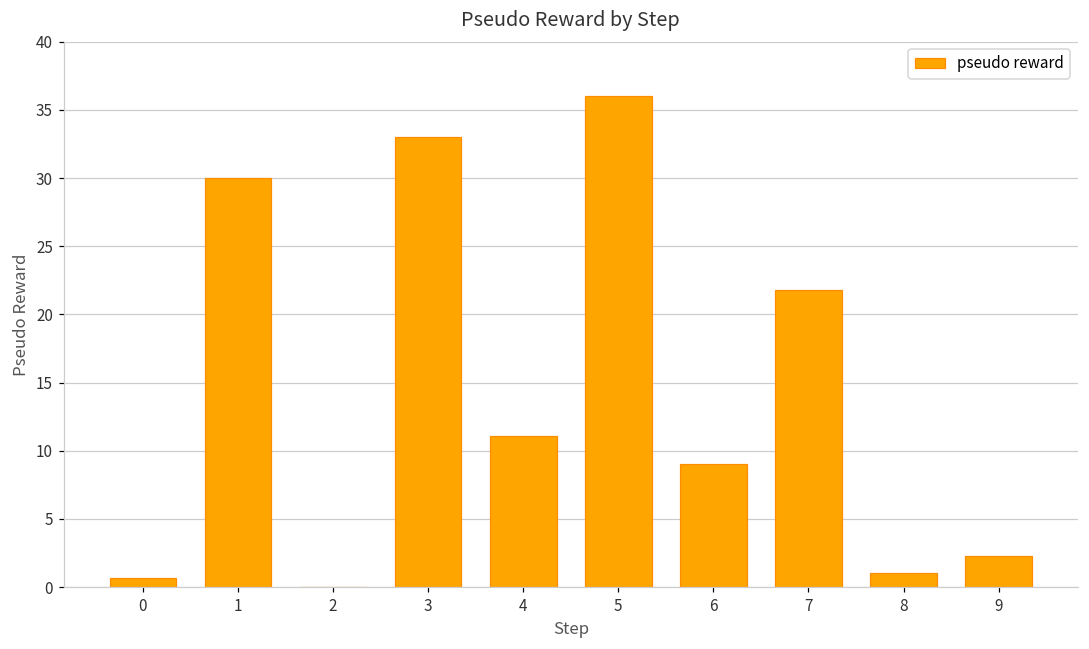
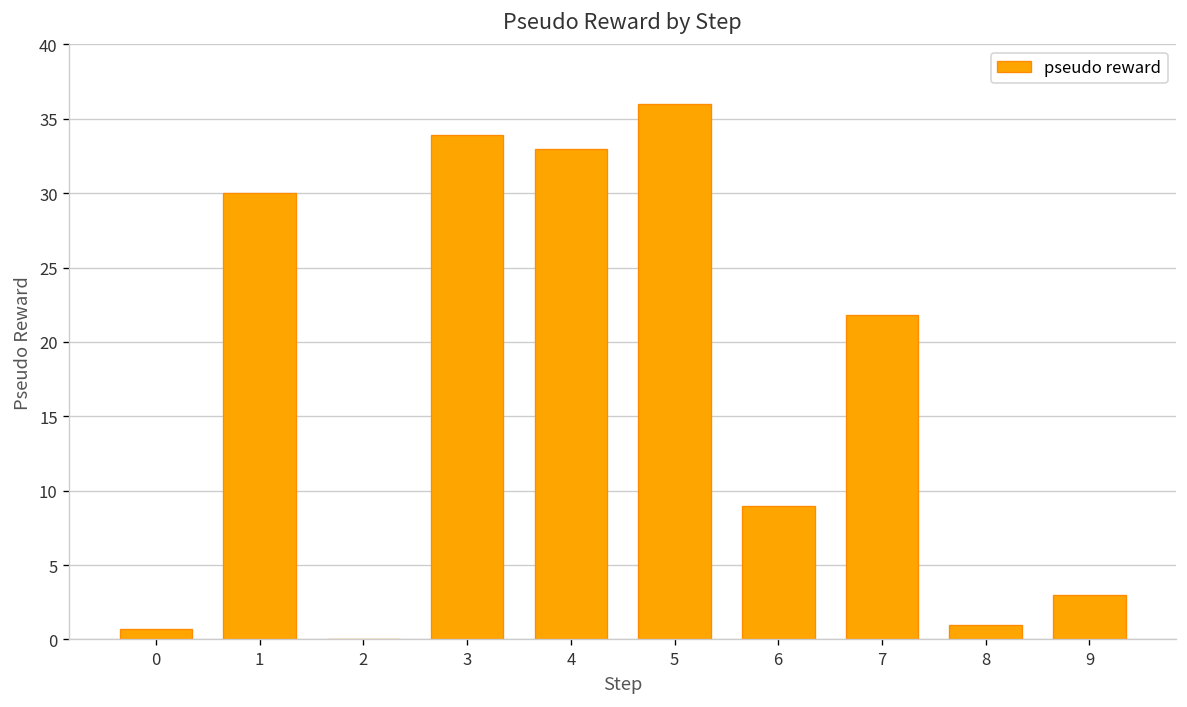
3: 33.0 -> 33.9
4: 11.1 -> 33.0
9: 2.3 -> 3.0
